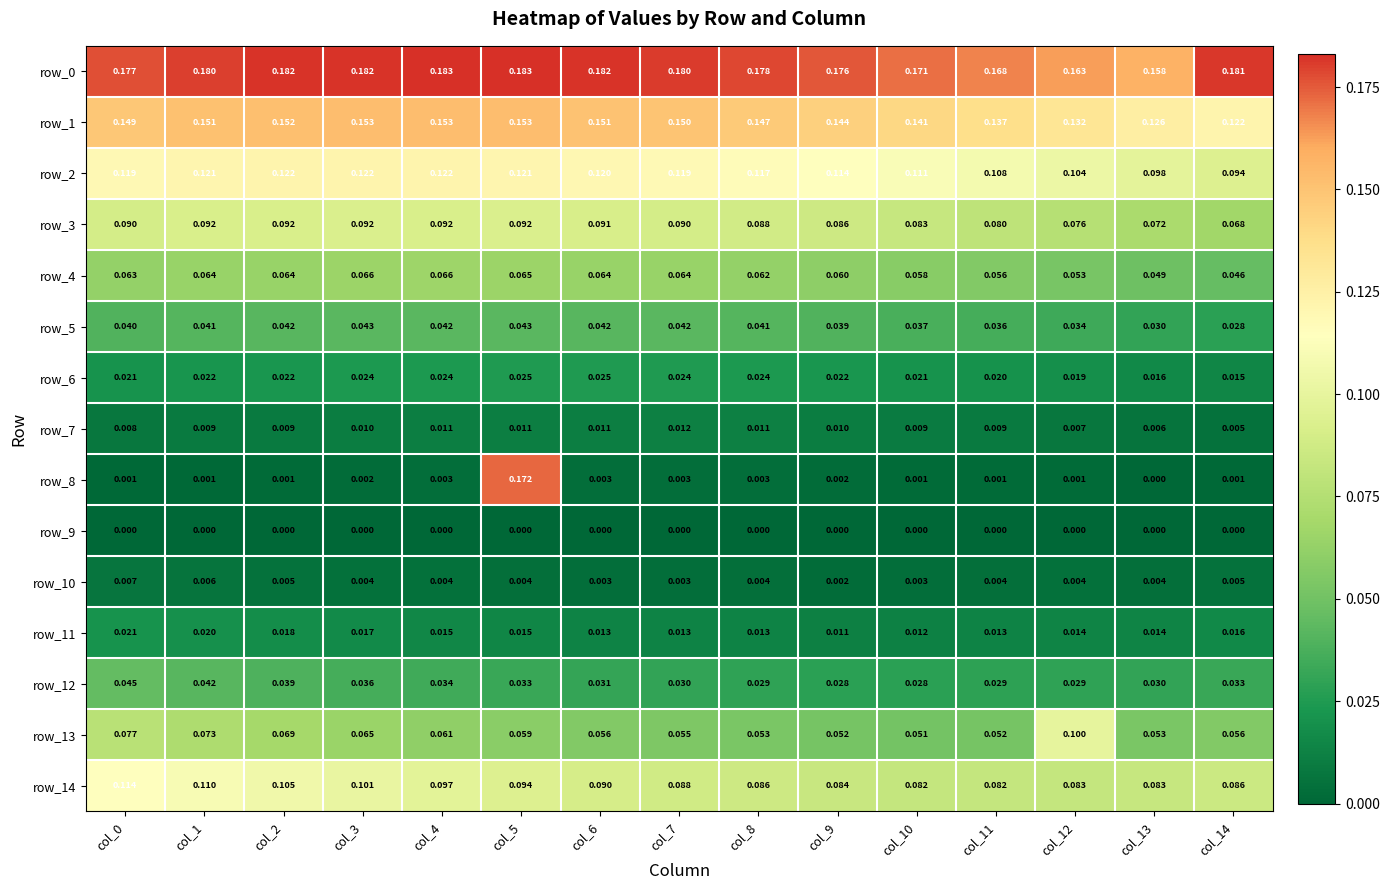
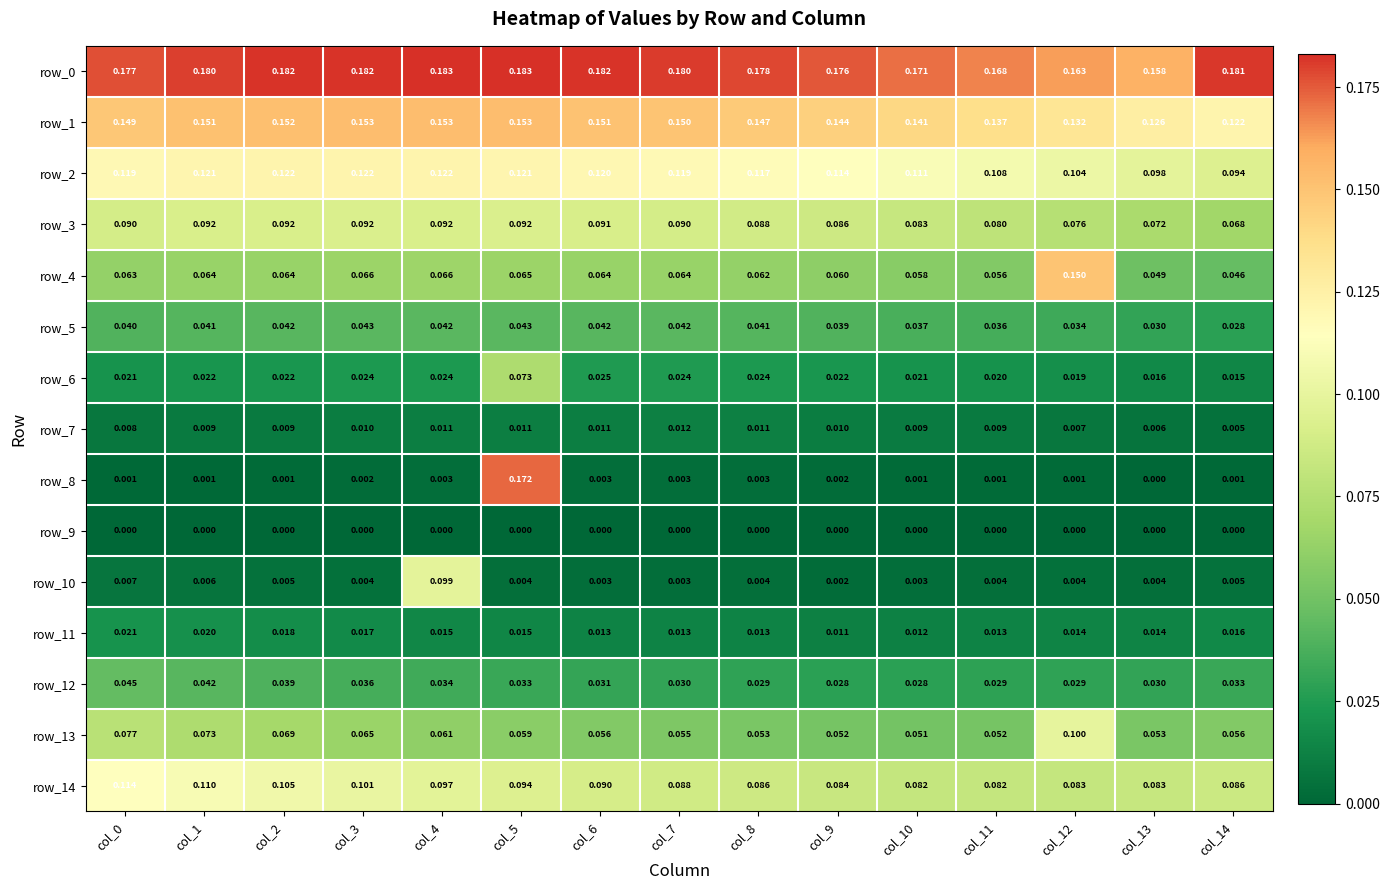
row_4, col_12: 0.053 -> 0.150
row_6, col_5: 0.025 -> 0.073
row_10, col_4: 0.004 -> 0.099
